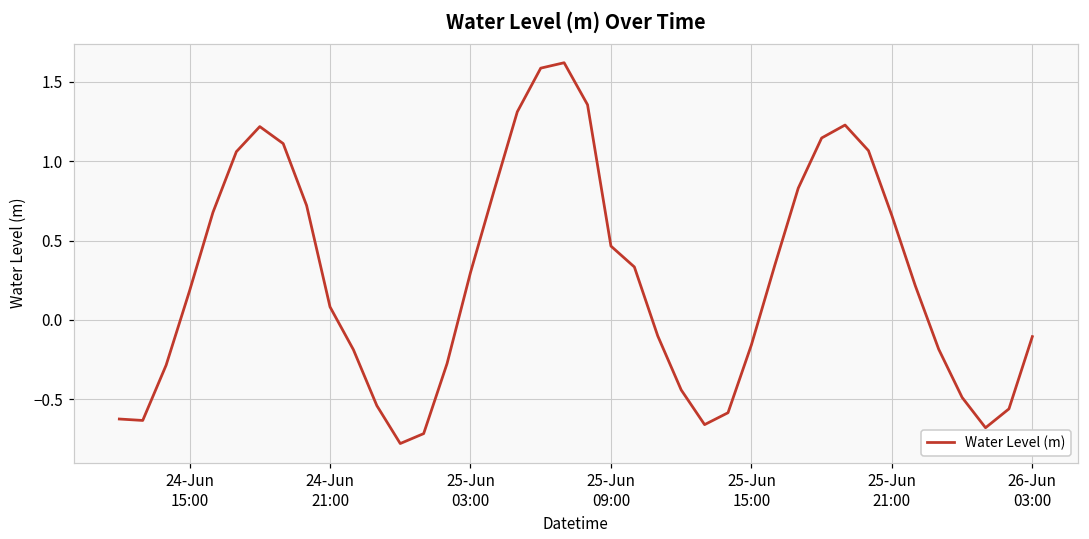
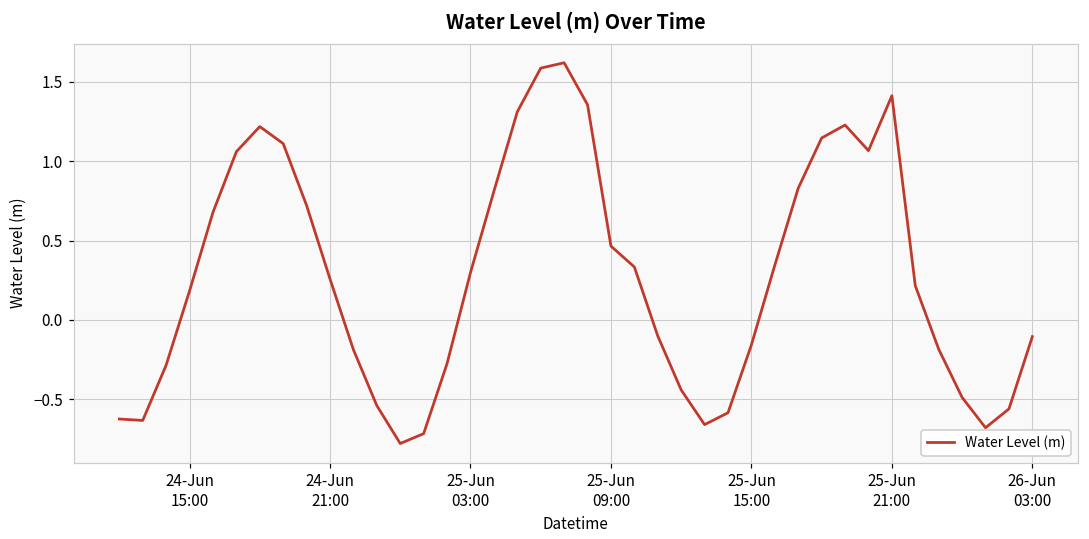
24-Jun 21:00: 0.08 -> 0.26
25-Jun 21:00: 0.66 -> 1.41
